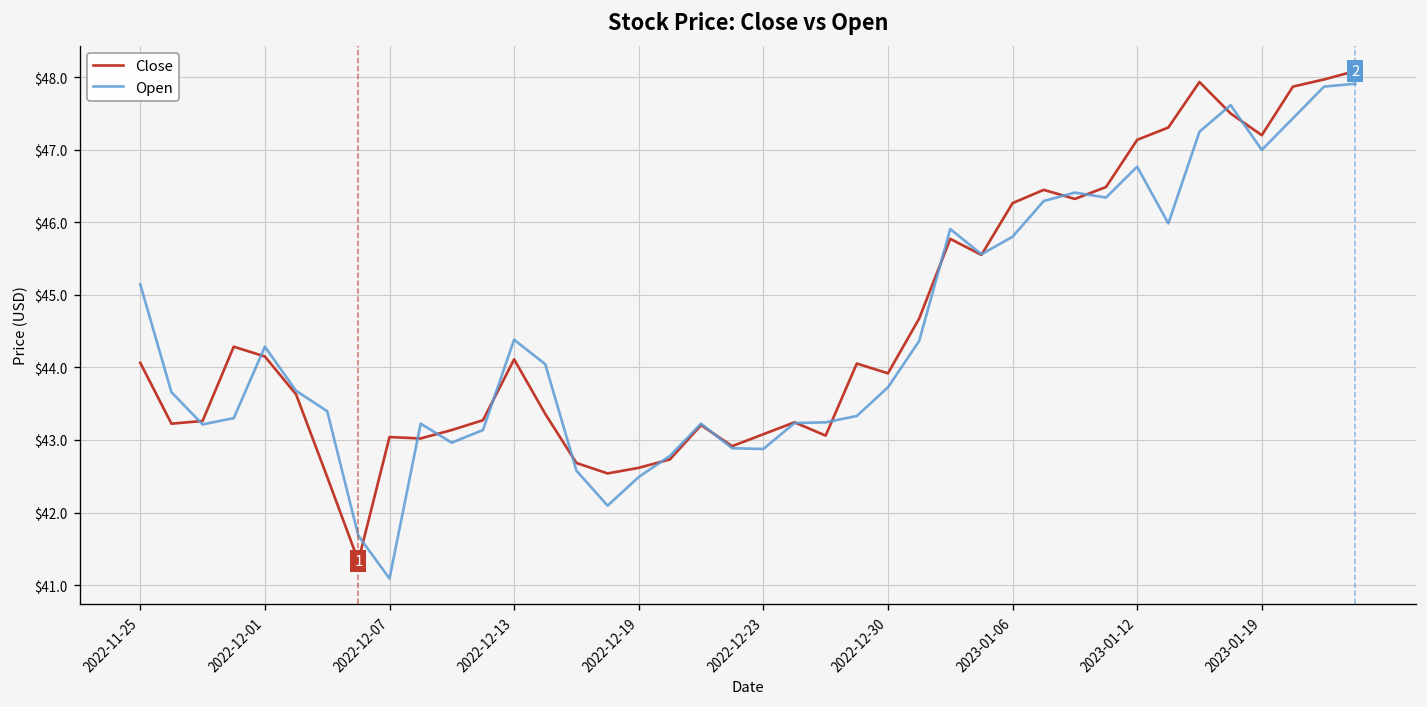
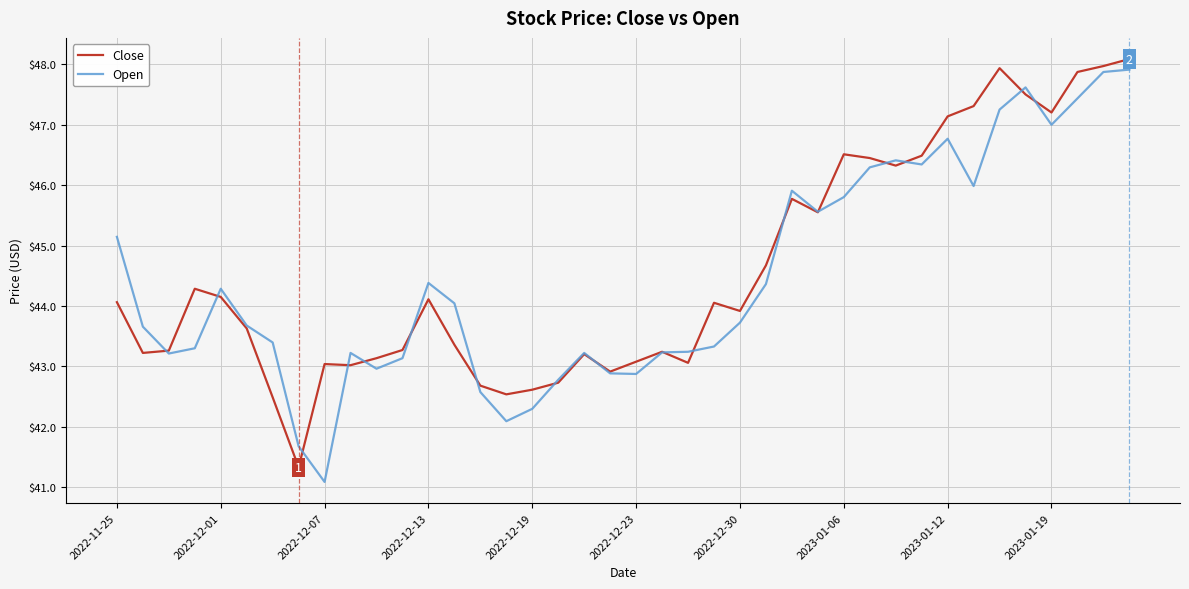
Open, 2022-12-19: $42.5 -> $42.3
Close, 2023-01-06: $46.3 -> $46.5
